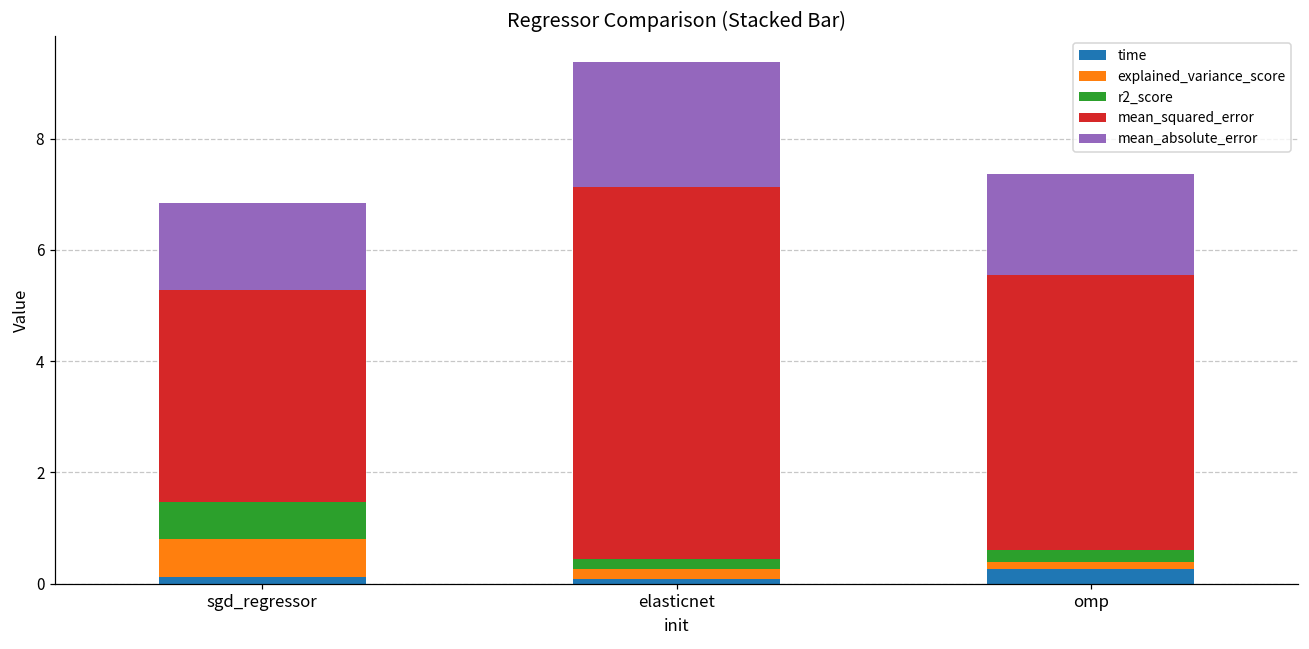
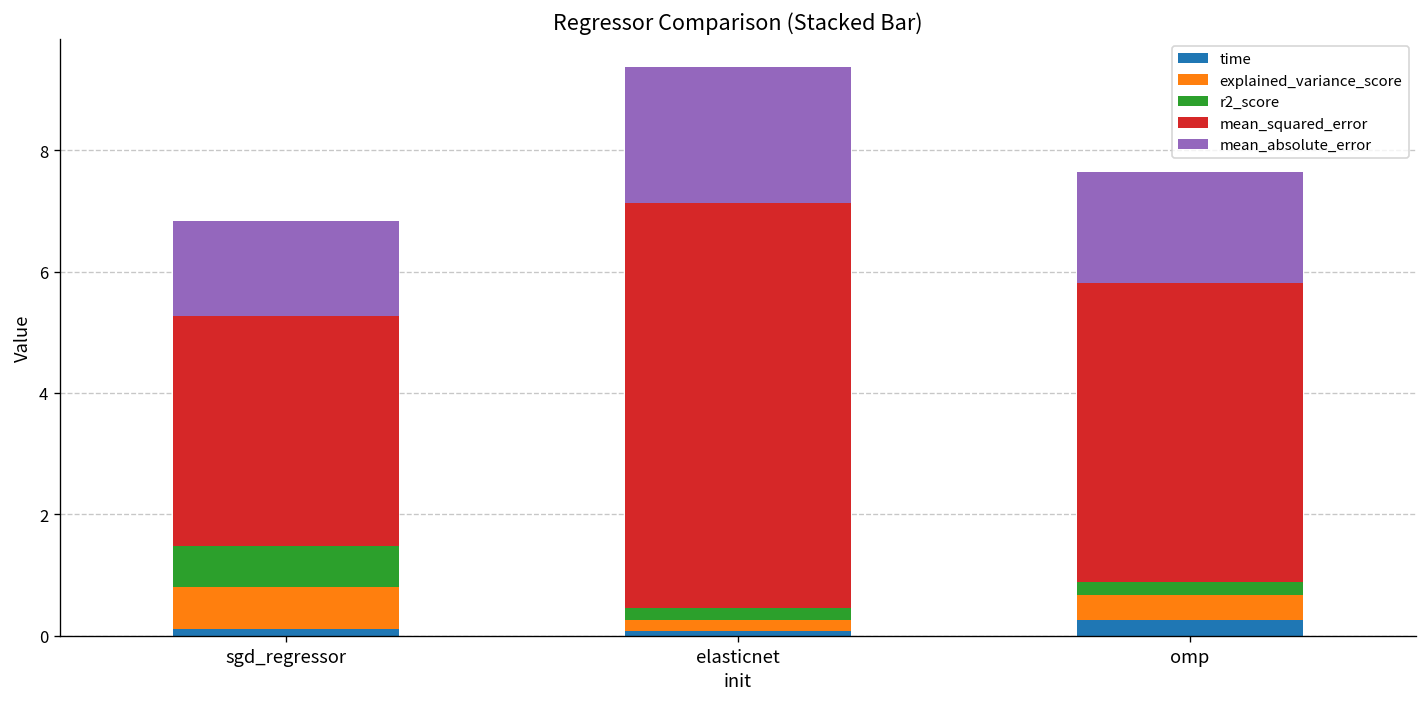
explained_variance_score, omp: 0.1 -> 0.4
